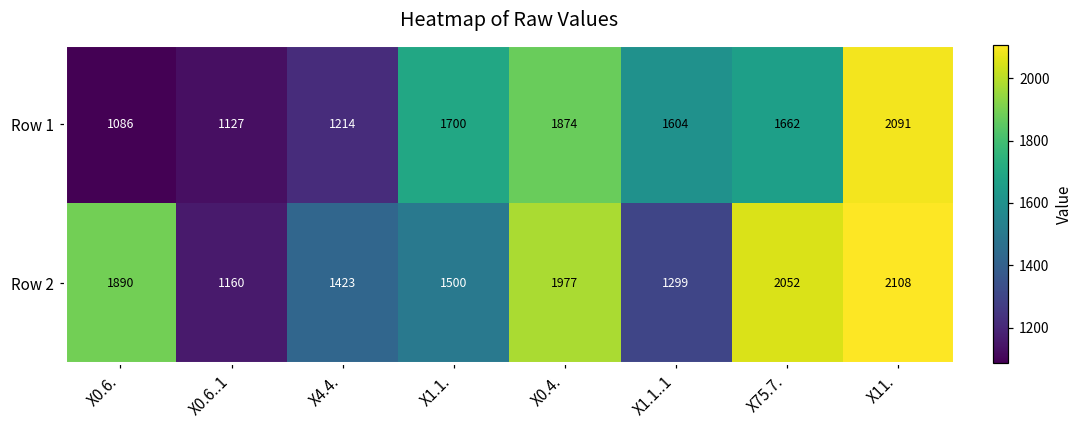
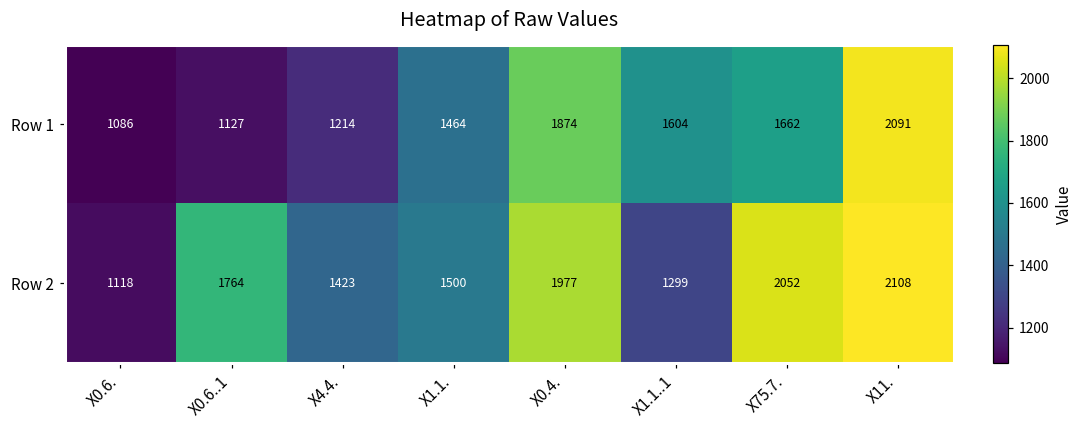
Row 1, X1.1.: 1700 -> 1464
Row 2, X0.6.: 1890 -> 1118
Row 2, X0.6..1: 1160 -> 1764
